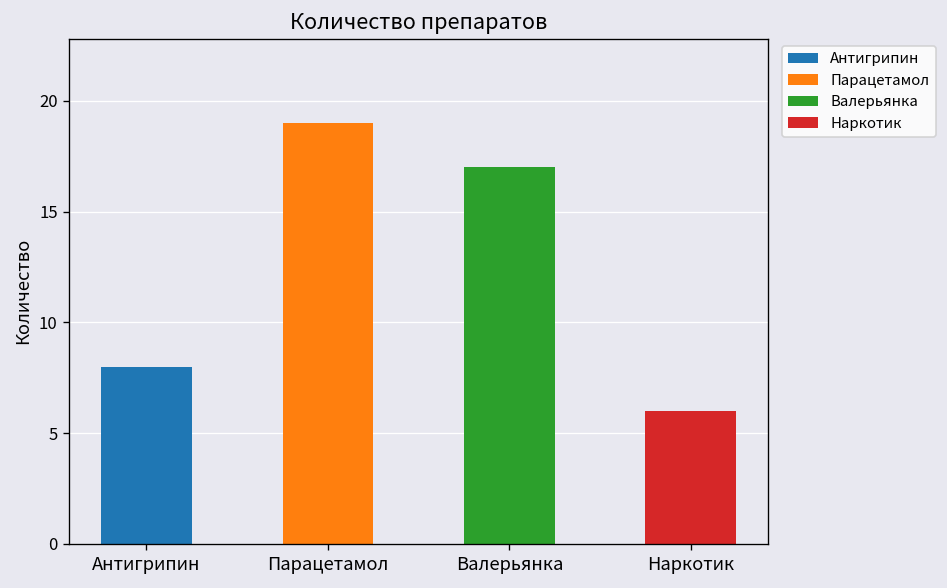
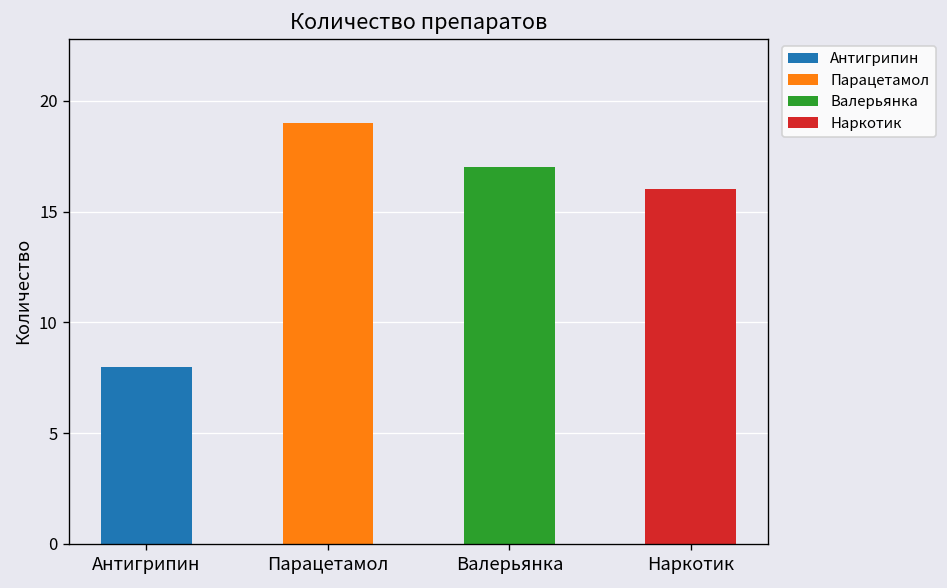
Наркотик: 6 -> 16
